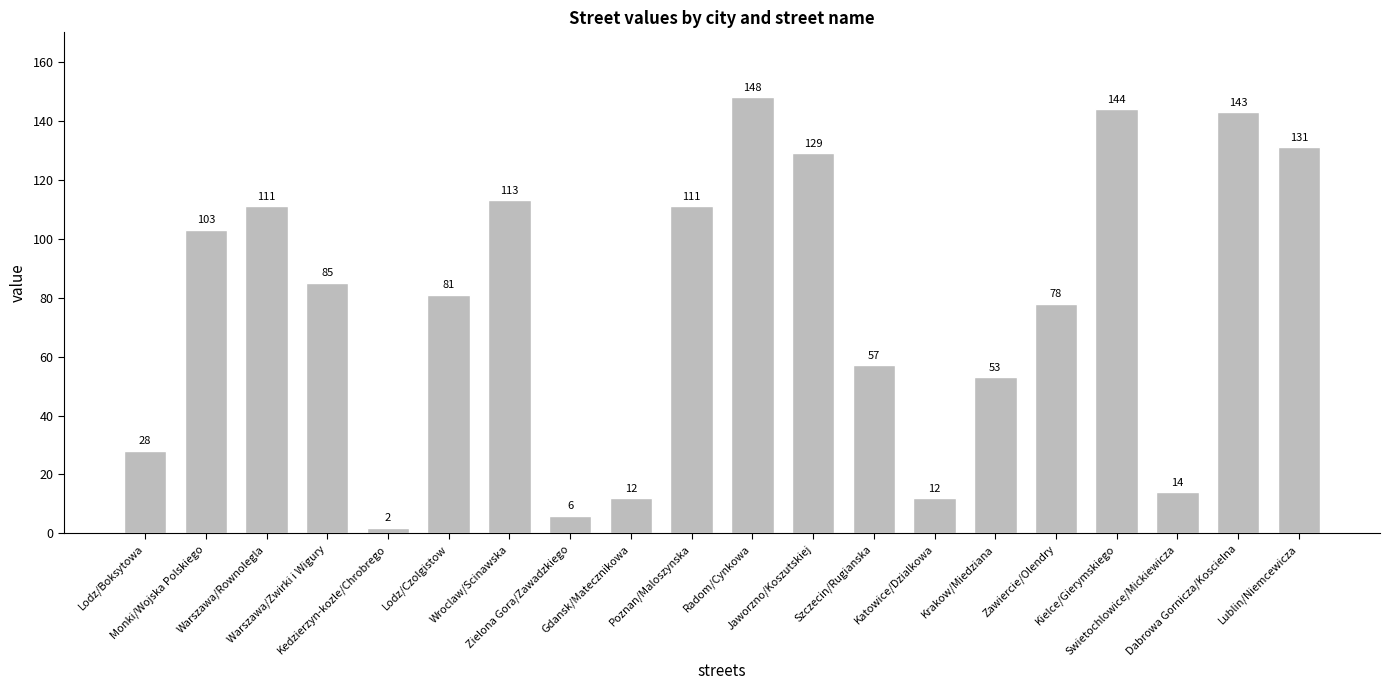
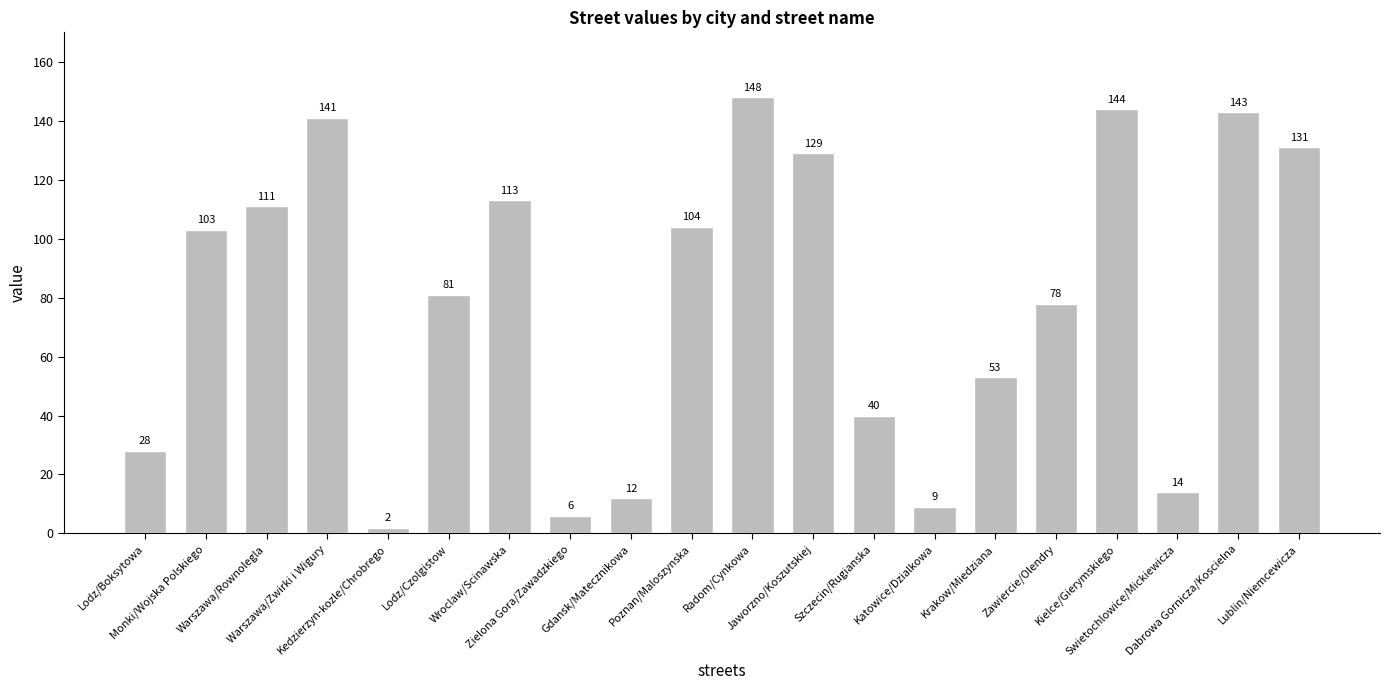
Warszawa/Zwirki i Wigury: 85 -> 141
Poznan/Maloszynska: 111 -> 104
Szczecin/Rugianska: 57 -> 40
Katowice/Dzialkowa: 12 -> 9
